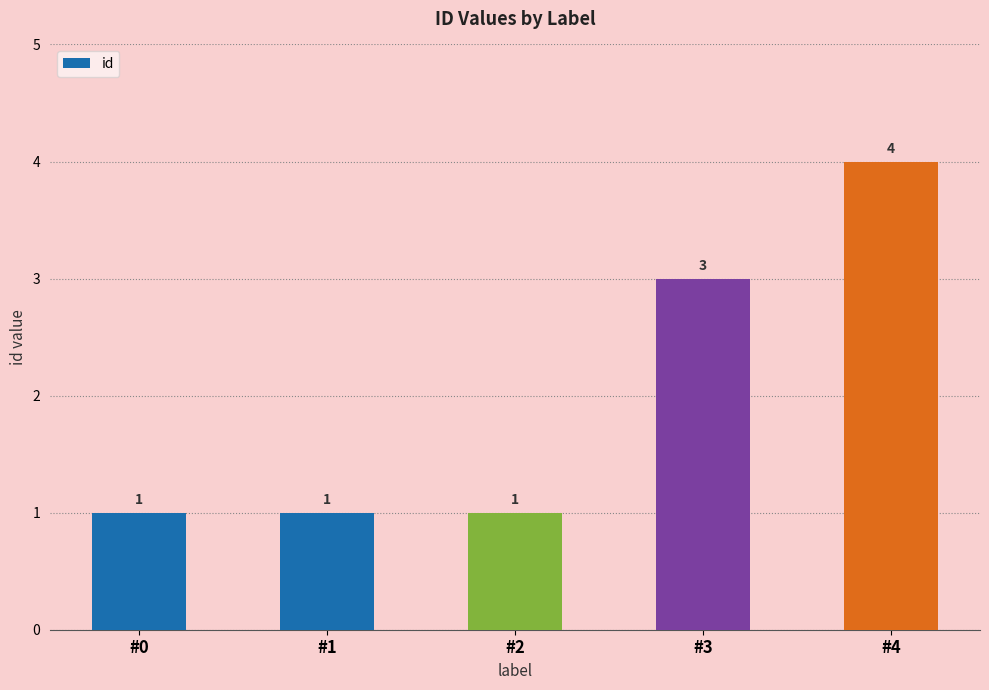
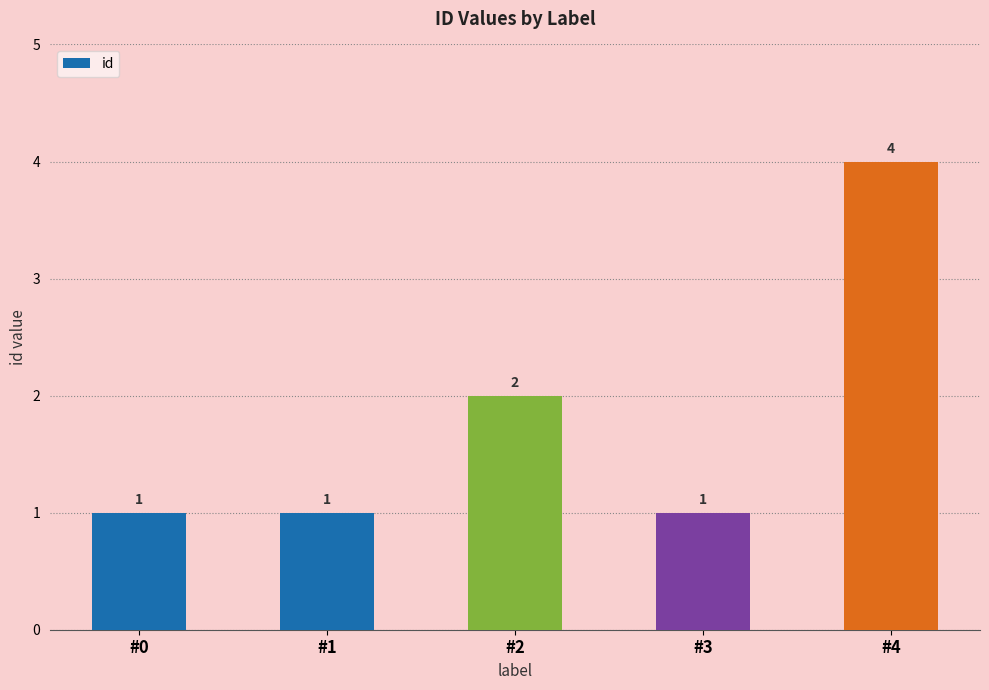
#2: 1 -> 2
#3: 3 -> 1
